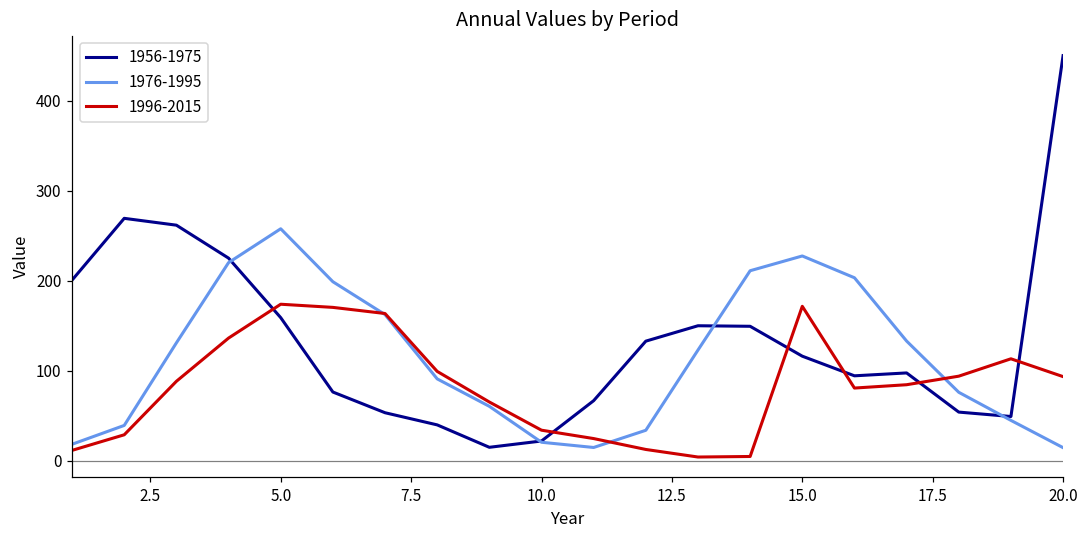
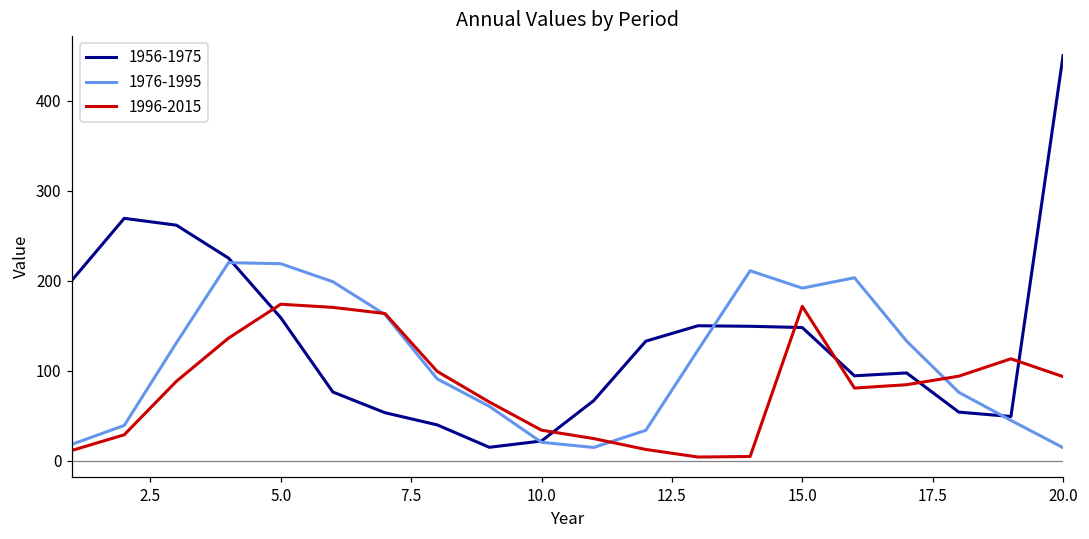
1976-1995, 5.0: 260 -> 220
1956-1975, 15.0: 120 -> 150
1976-1995, 15.0: 230 -> 190
